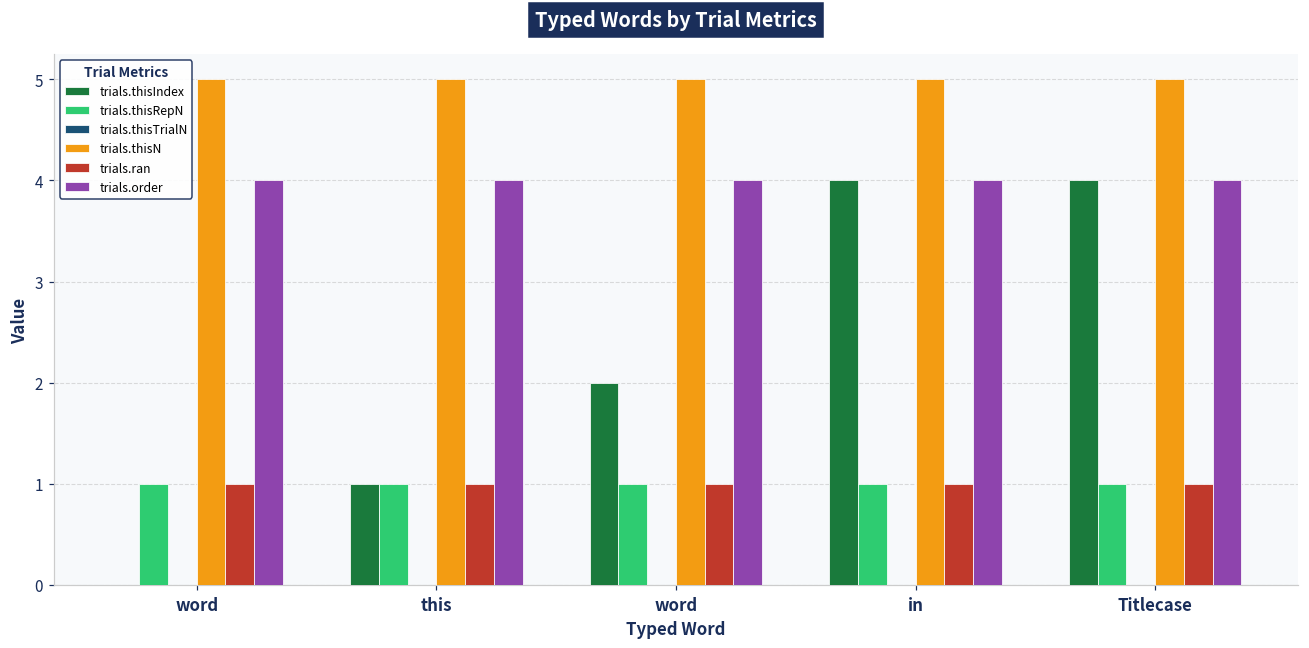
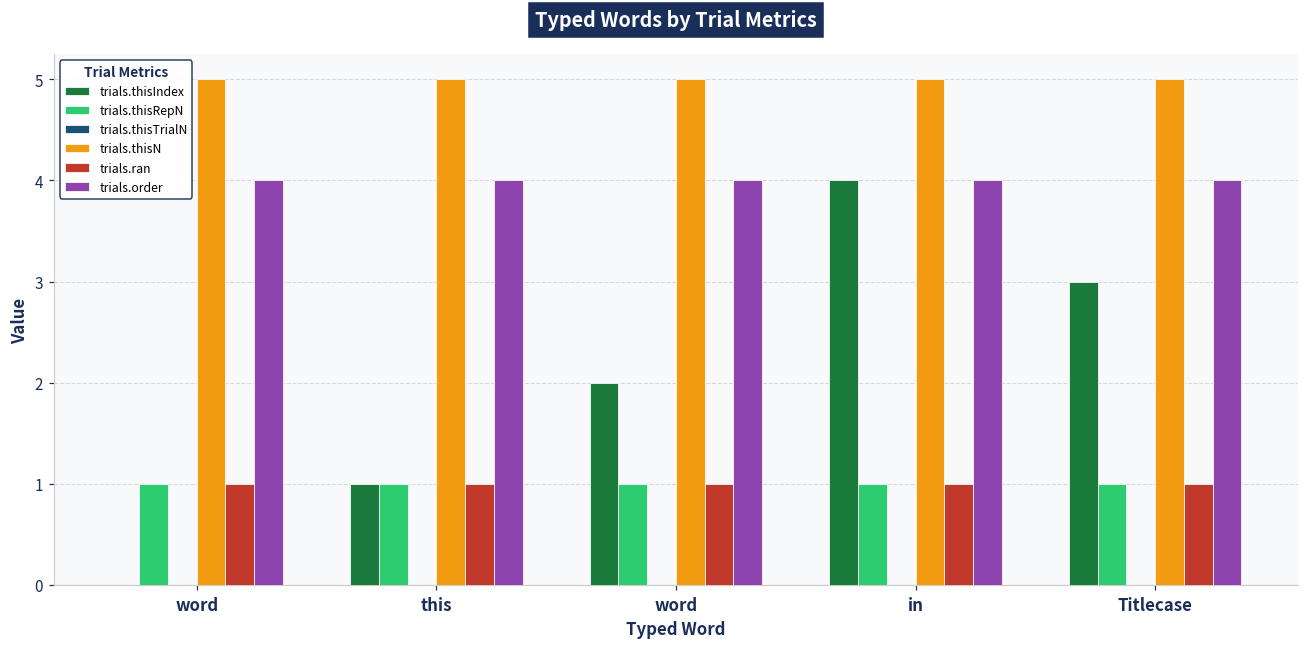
trials.thisIndex, Titlecase: 4 -> 3
